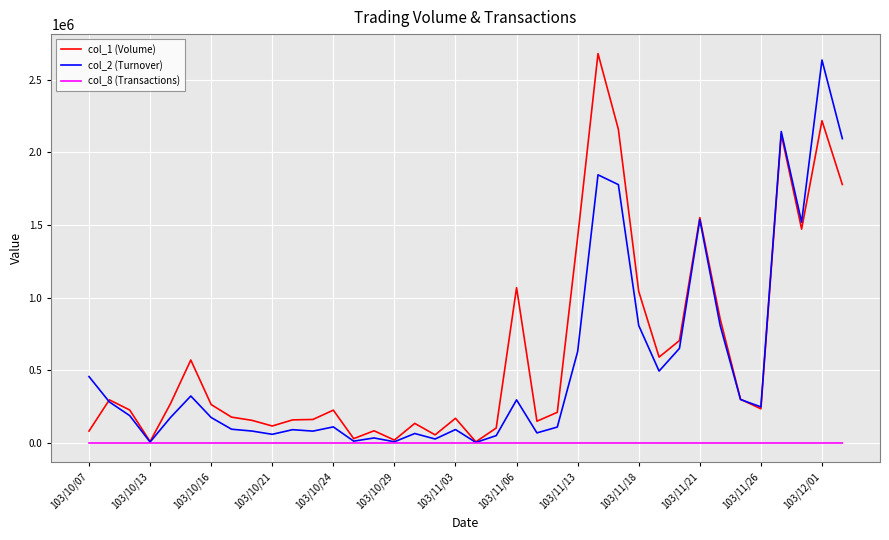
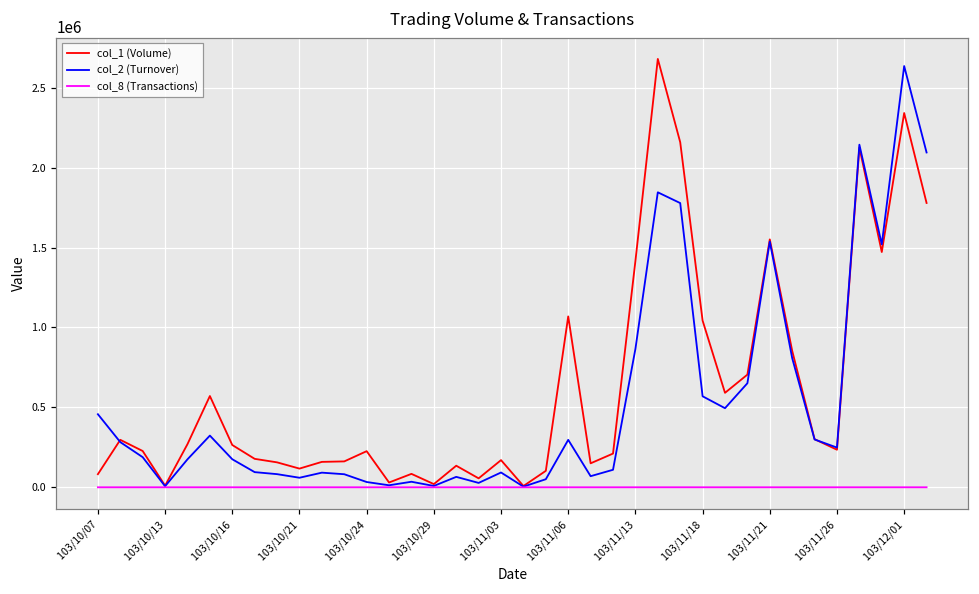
col_2 (Turnover), 103/10/24: 110000 -> 30000
col_2 (Turnover), 103/11/13: 630000 -> 870000
col_2 (Turnover), 103/11/18: 810000 -> 570000
col_1 (Volume), 103/12/01: 2220000 -> 2340000
